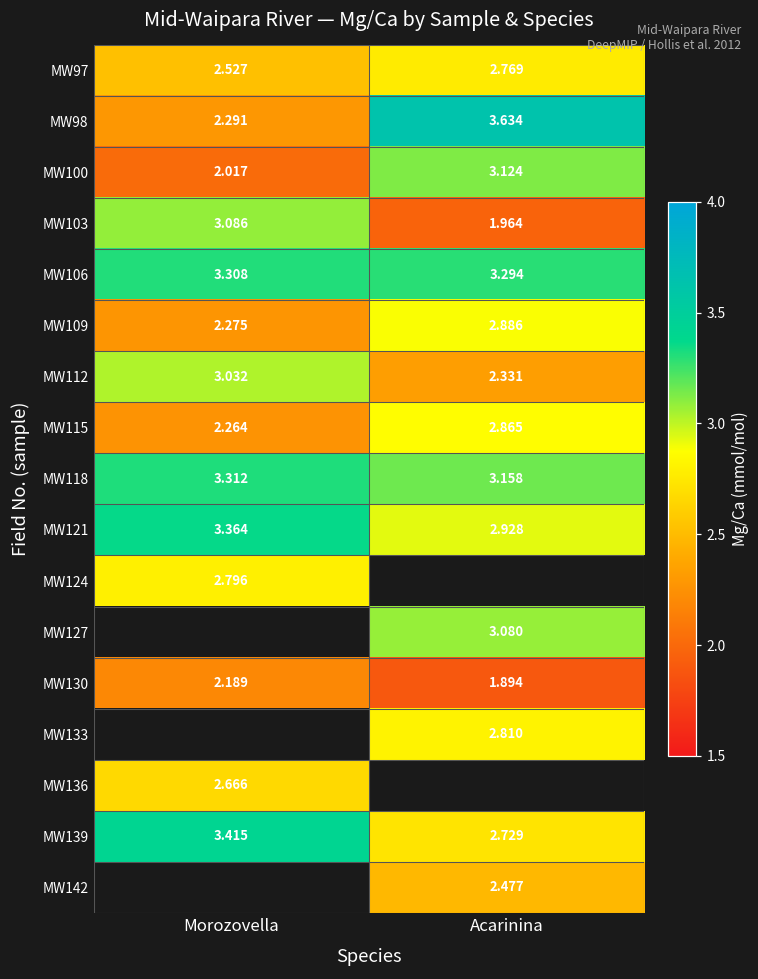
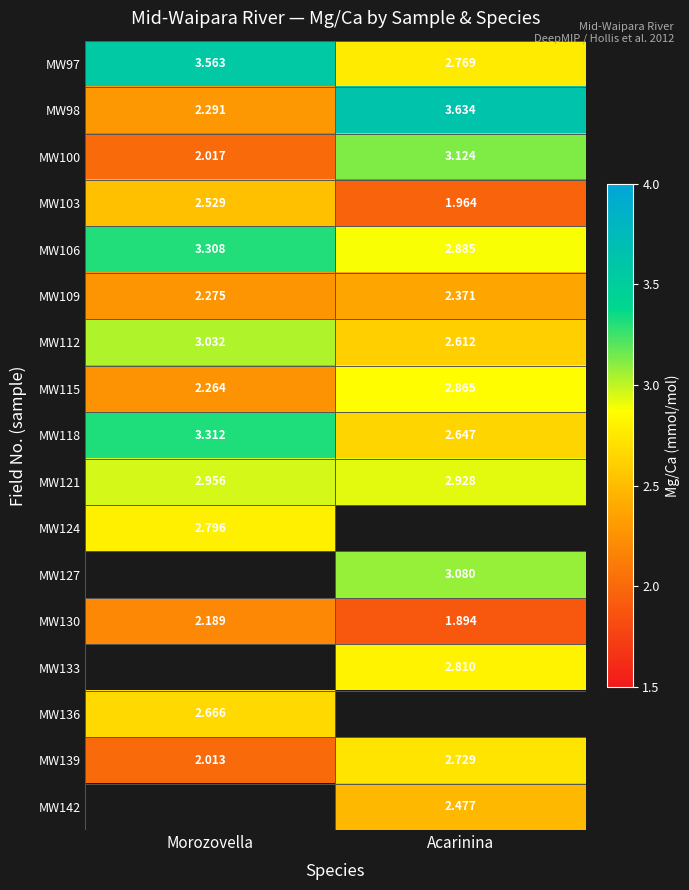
MW97, Morozovella: 2.527 -> 3.563
MW103, Morozovella: 3.086 -> 2.529
MW106, Acarinina: 3.294 -> 2.885
MW109, Acarinina: 2.886 -> 2.371
MW112, Acarinina: 2.331 -> 2.612
MW118, Acarinina: 3.158 -> 2.647
MW121, Morozovella: 3.364 -> 2.956
MW139, Morozovella: 3.415 -> 2.013
